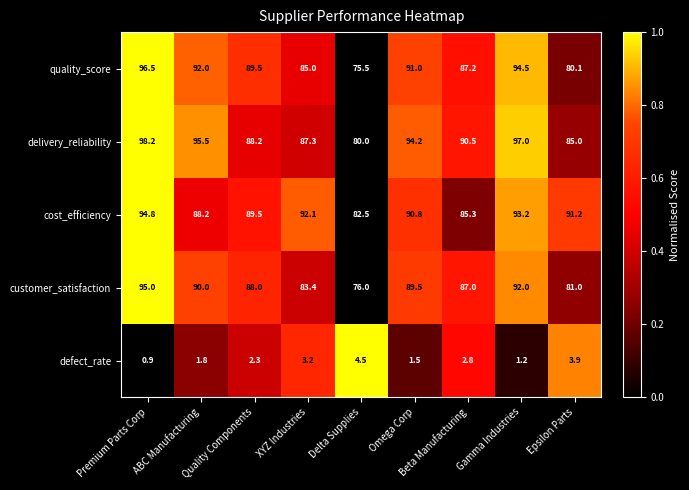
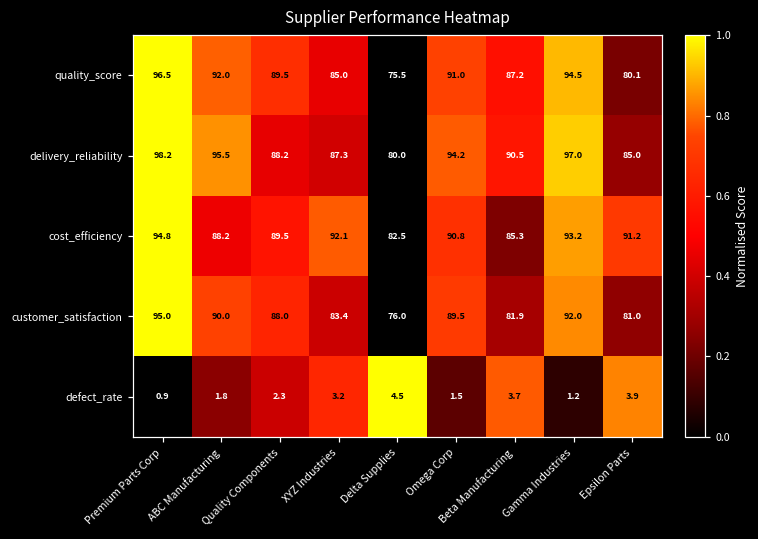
customer_satisfaction, Beta Manufacturing: 87.0 -> 81.9
defect_rate, Beta Manufacturing: 2.8 -> 3.7
